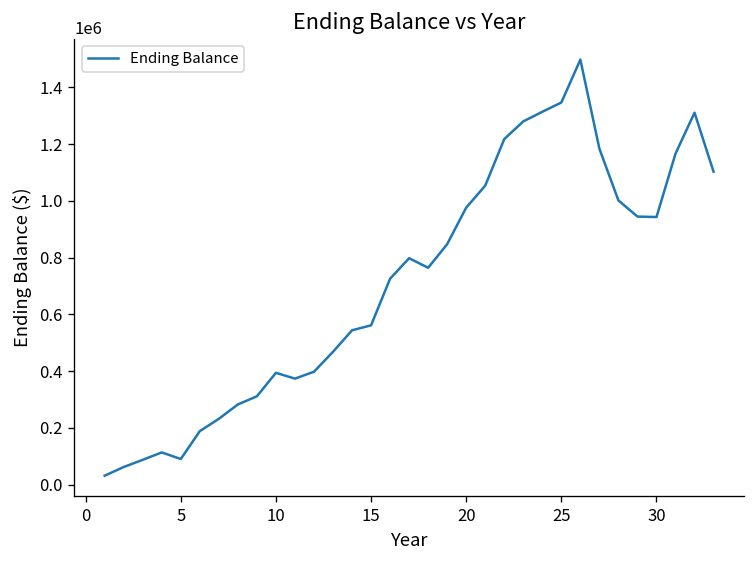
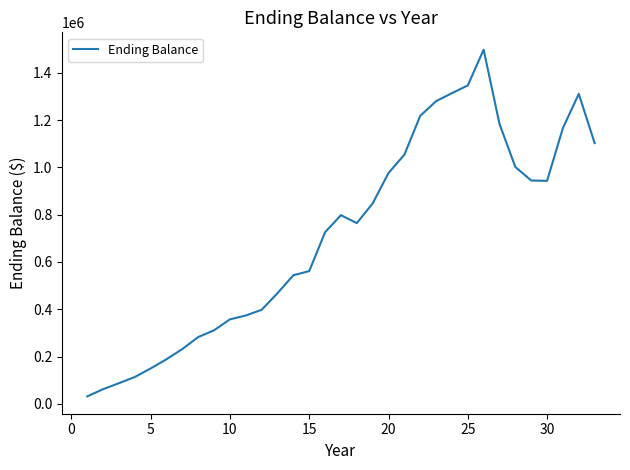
5: 90000 -> 150000
10: 390000 -> 360000
